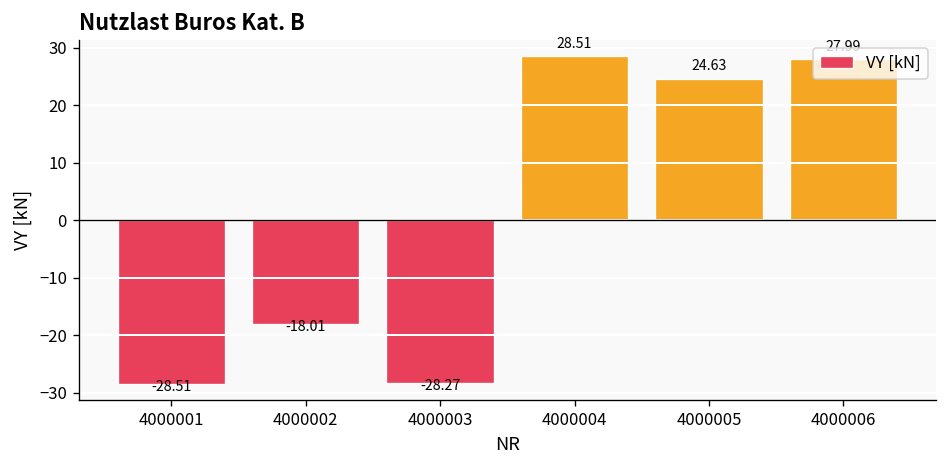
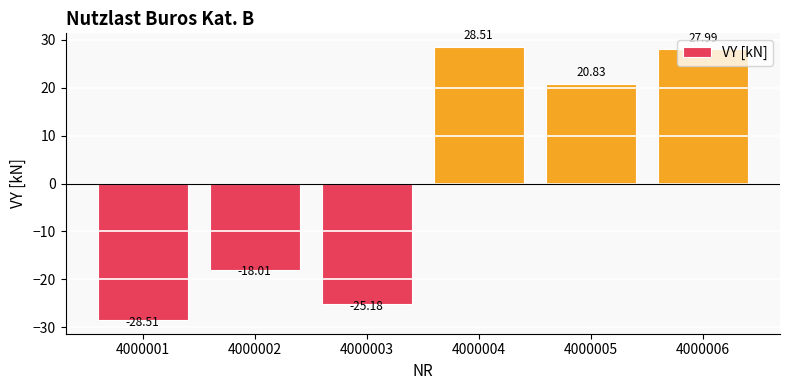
4000003: -28.27 -> -25.18
4000005: 24.63 -> 20.83
